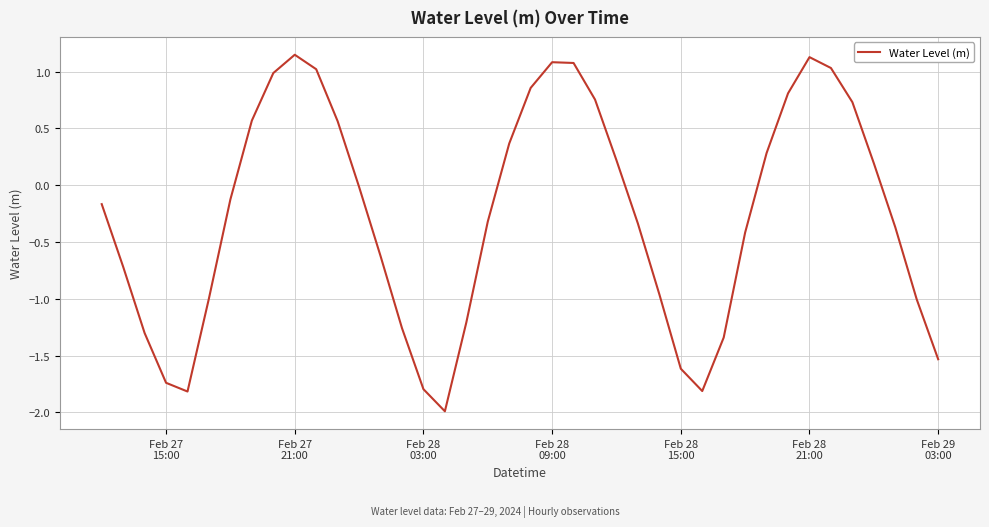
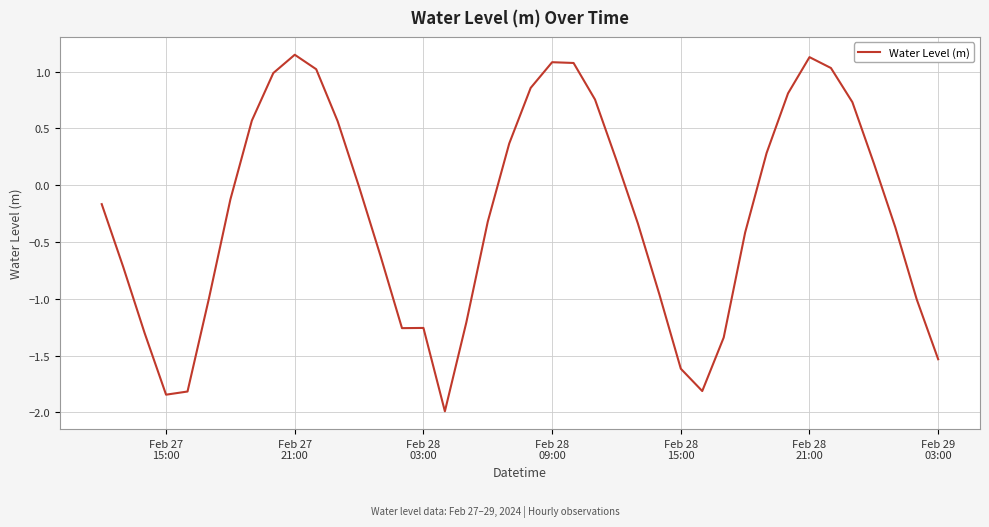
Feb 27 15:00: -1.74 -> -1.84
Feb 28 03:00: -1.80 -> -1.26
